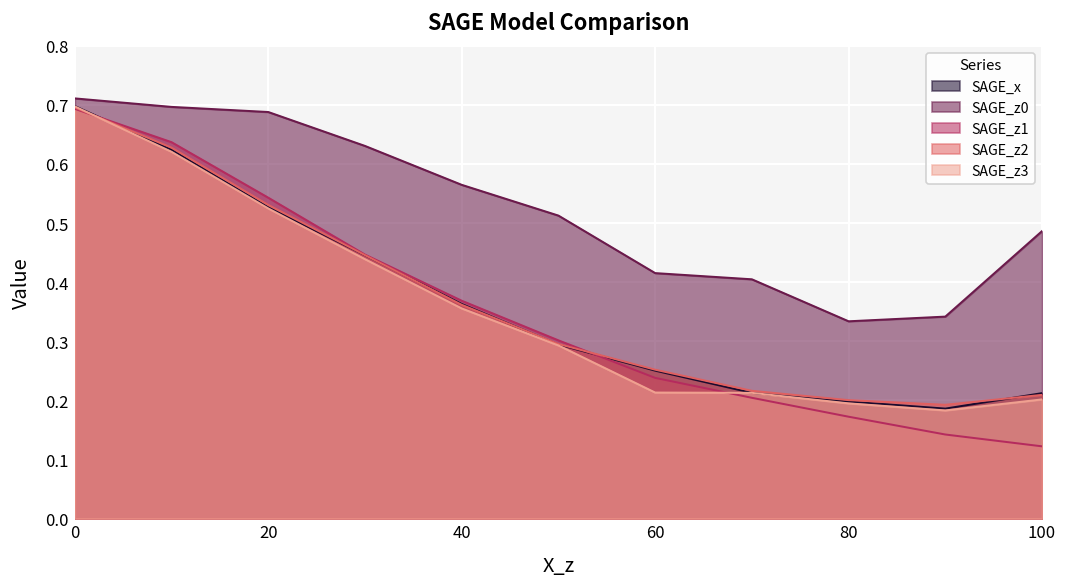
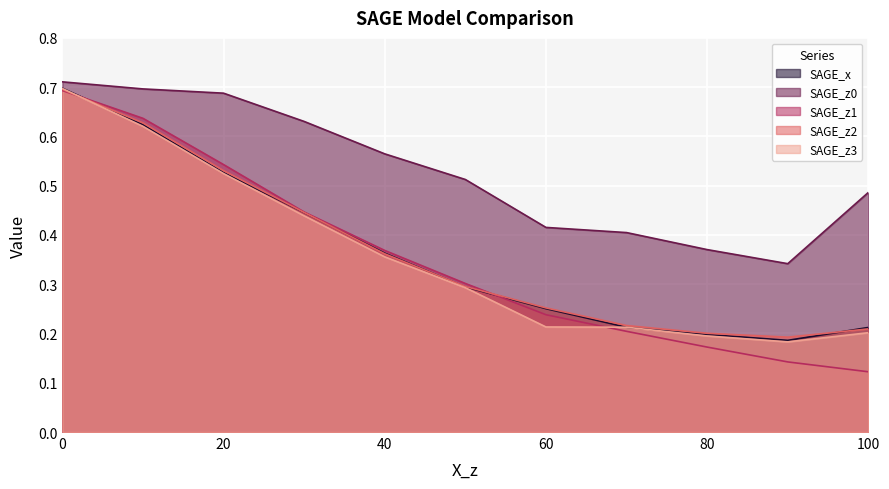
SAGE_z0, 80: 0.33 -> 0.37
